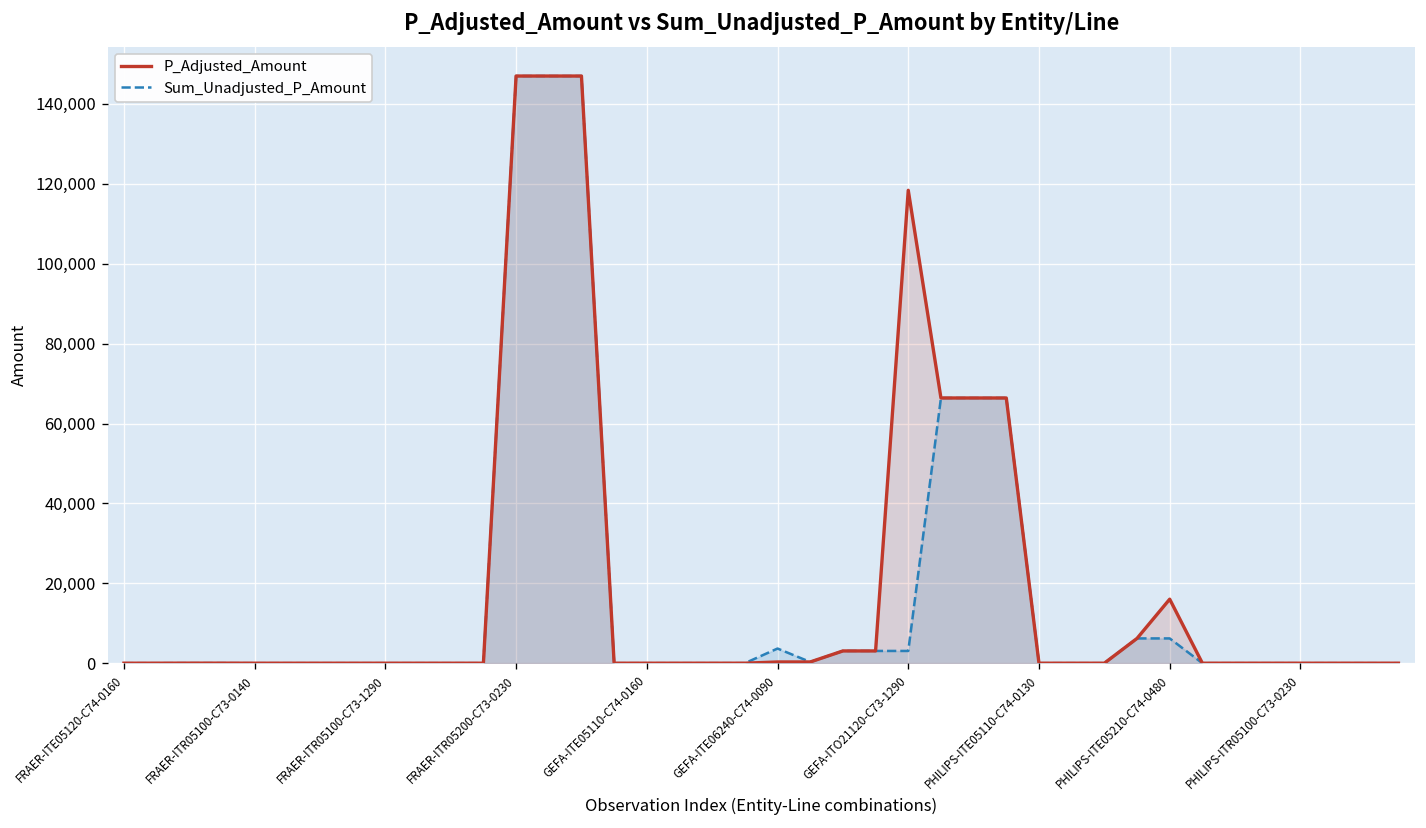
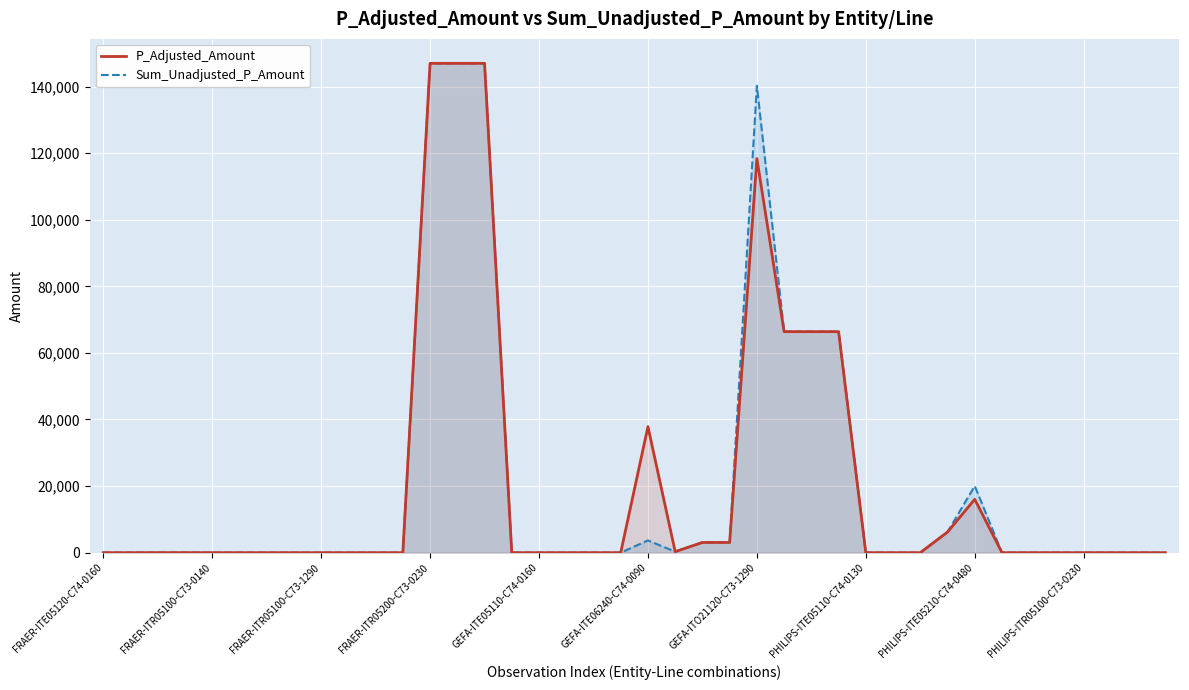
P_Adjusted_Amount, GEFA-ITE06240-C74-0090: 0 -> 38,000
Sum_Unadjusted_P_Amount, GEFA-ITO21120-C73-1290: 3,000 -> 140,000
Sum_Unadjusted_P_Amount, PHILIPS-ITE05210-C74-0480: 6,000 -> 20,000
